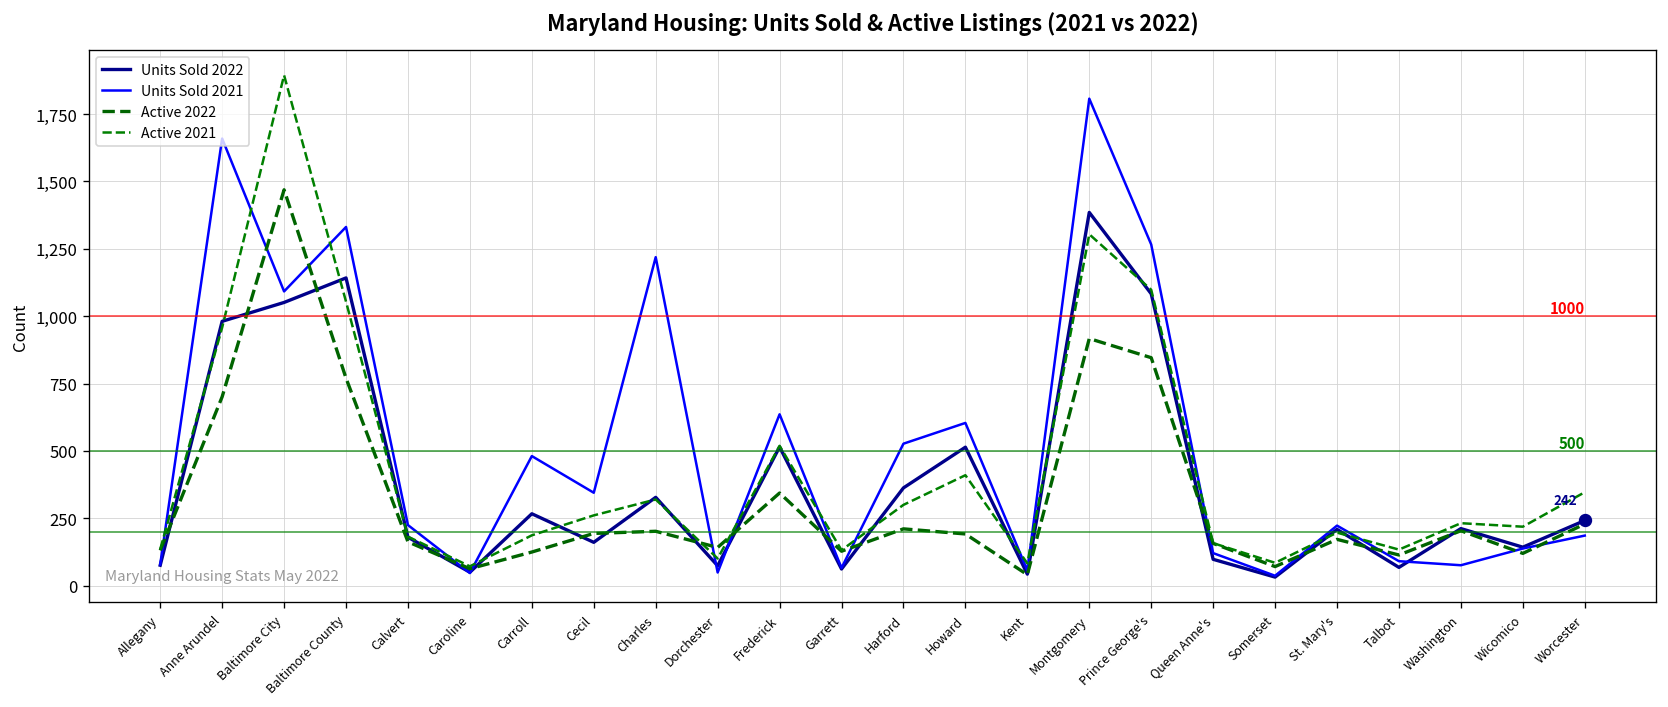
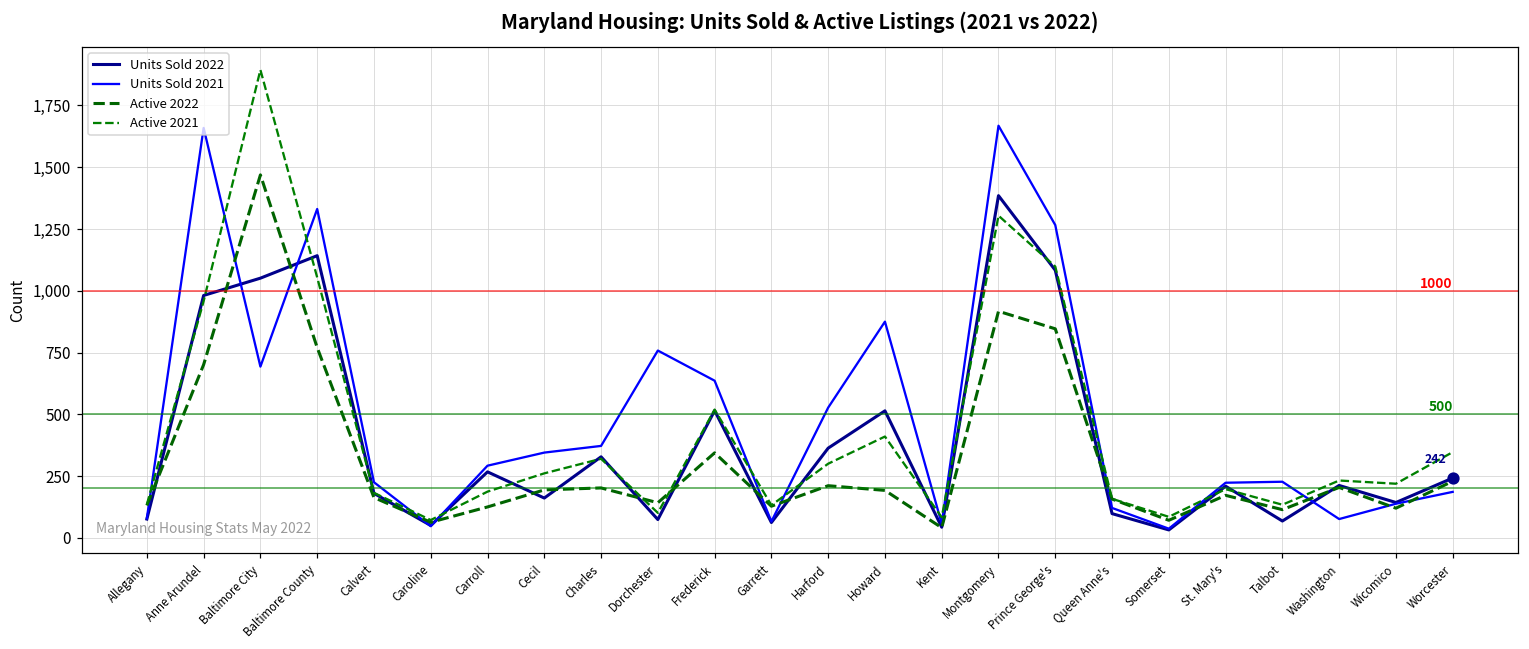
Units Sold 2021, Baltimore City: 1,090 -> 690
Units Sold 2021, Carroll: 480 -> 290
Units Sold 2021, Charles: 1,220 -> 370
Units Sold 2021, Dorchester: 50 -> 760
Units Sold 2021, Howard: 600 -> 880
Units Sold 2021, Montgomery: 1,810 -> 1,670
Units Sold 2021, Talbot: 90 -> 230
